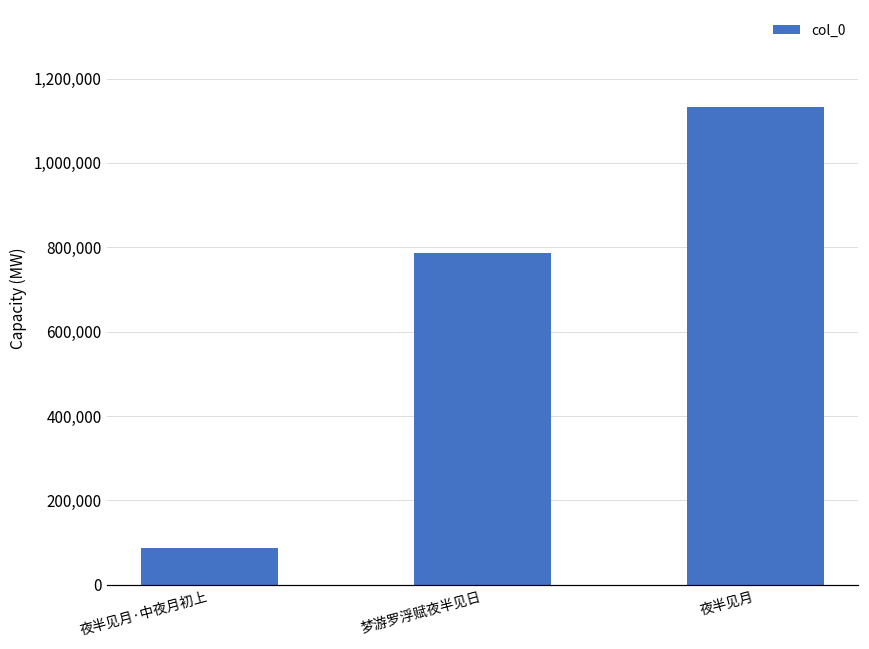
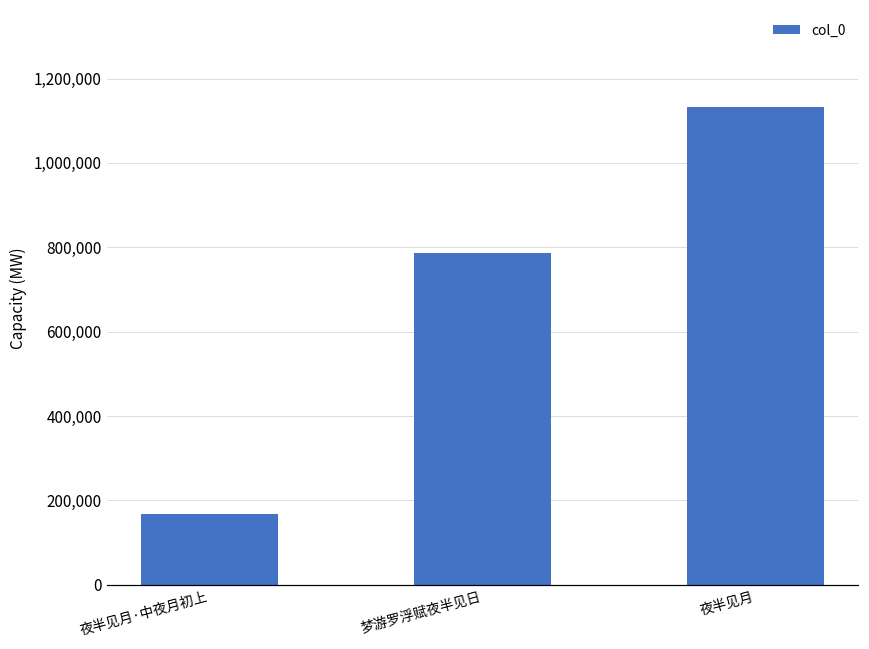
夜半见月·中夜月初上: 90,000 -> 170,000
